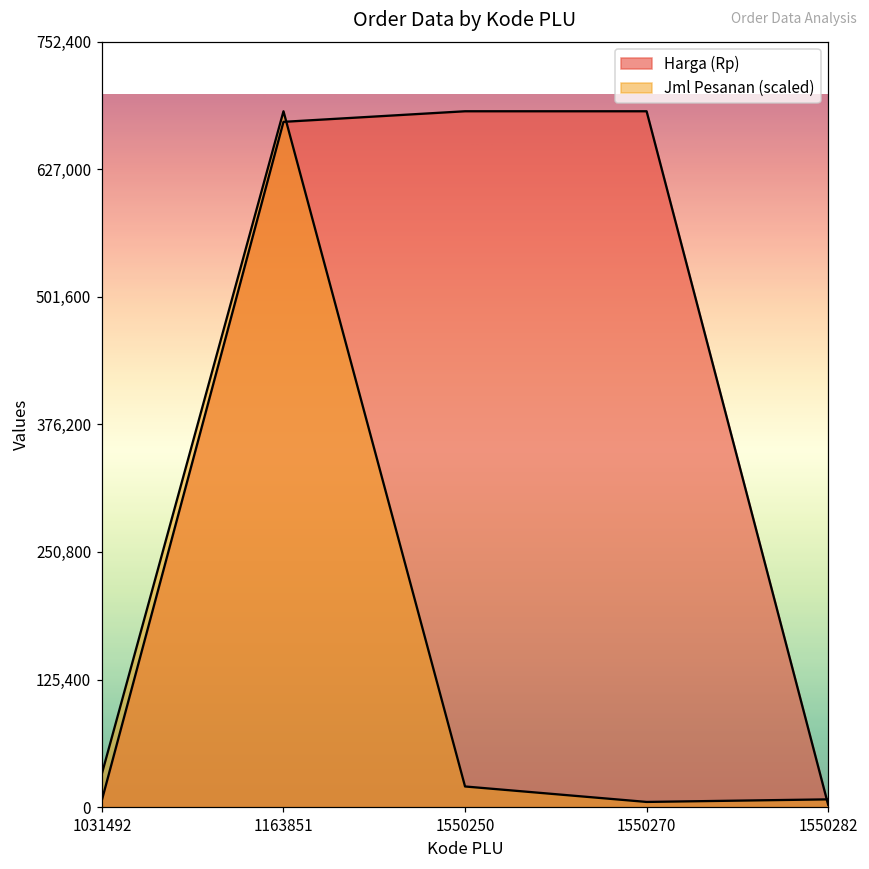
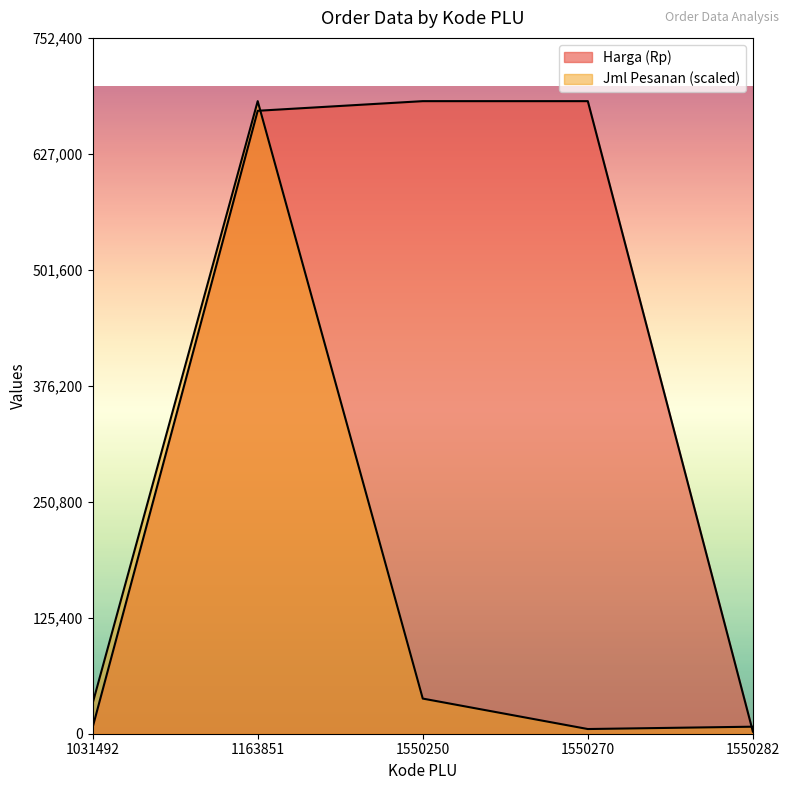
Jml Pesanan (scaled), 1550250: 20,000 -> 40,000
